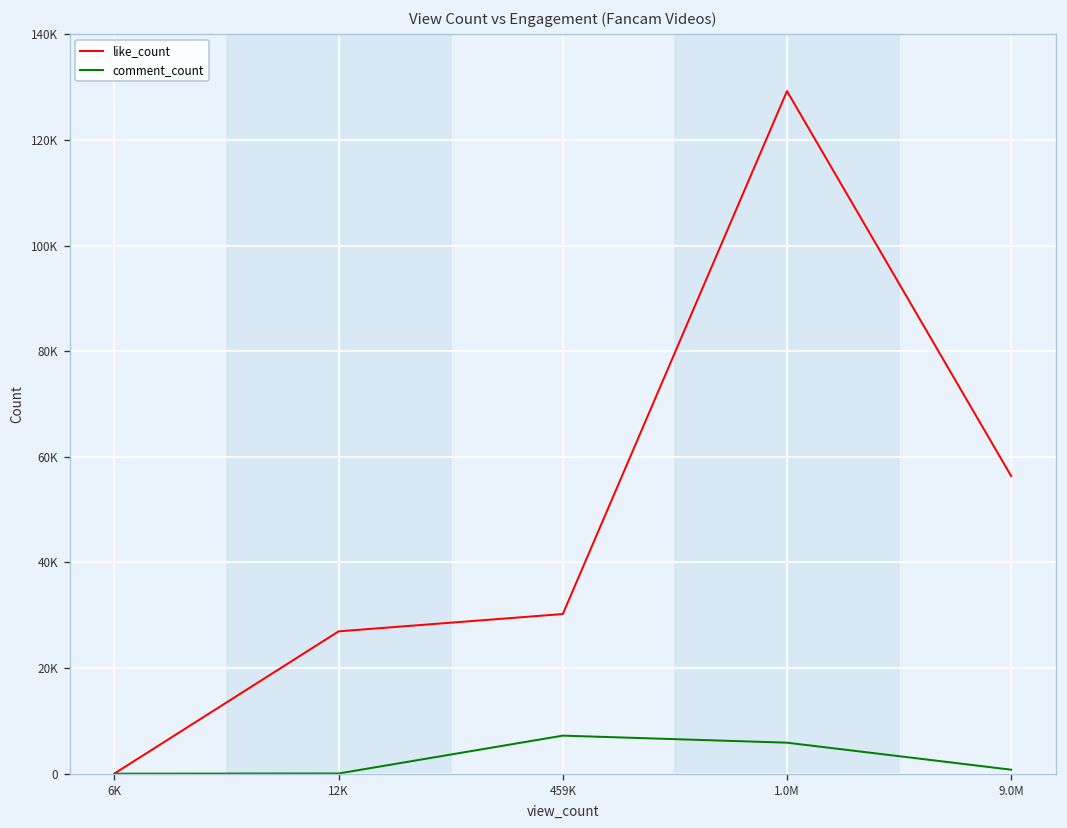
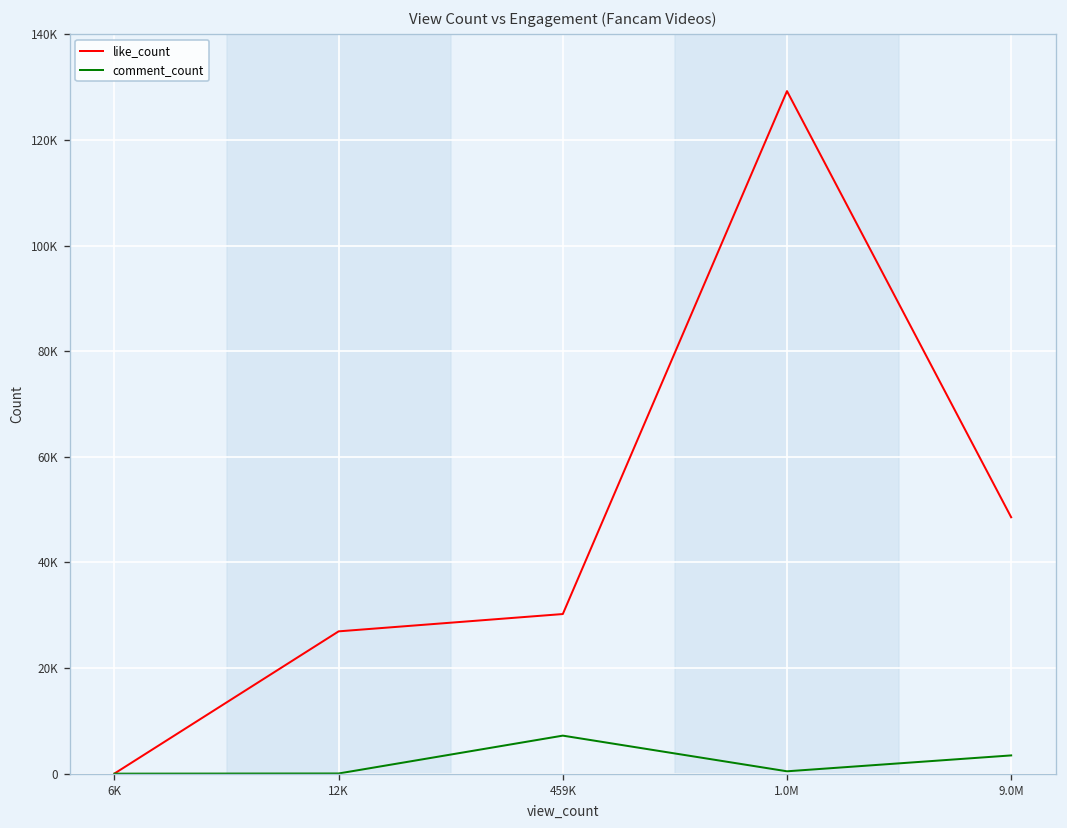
comment_count, 1.0M: 6000 -> 0
like_count, 9.0M: 56000 -> 49000
comment_count, 9.0M: 1000 -> 3000
